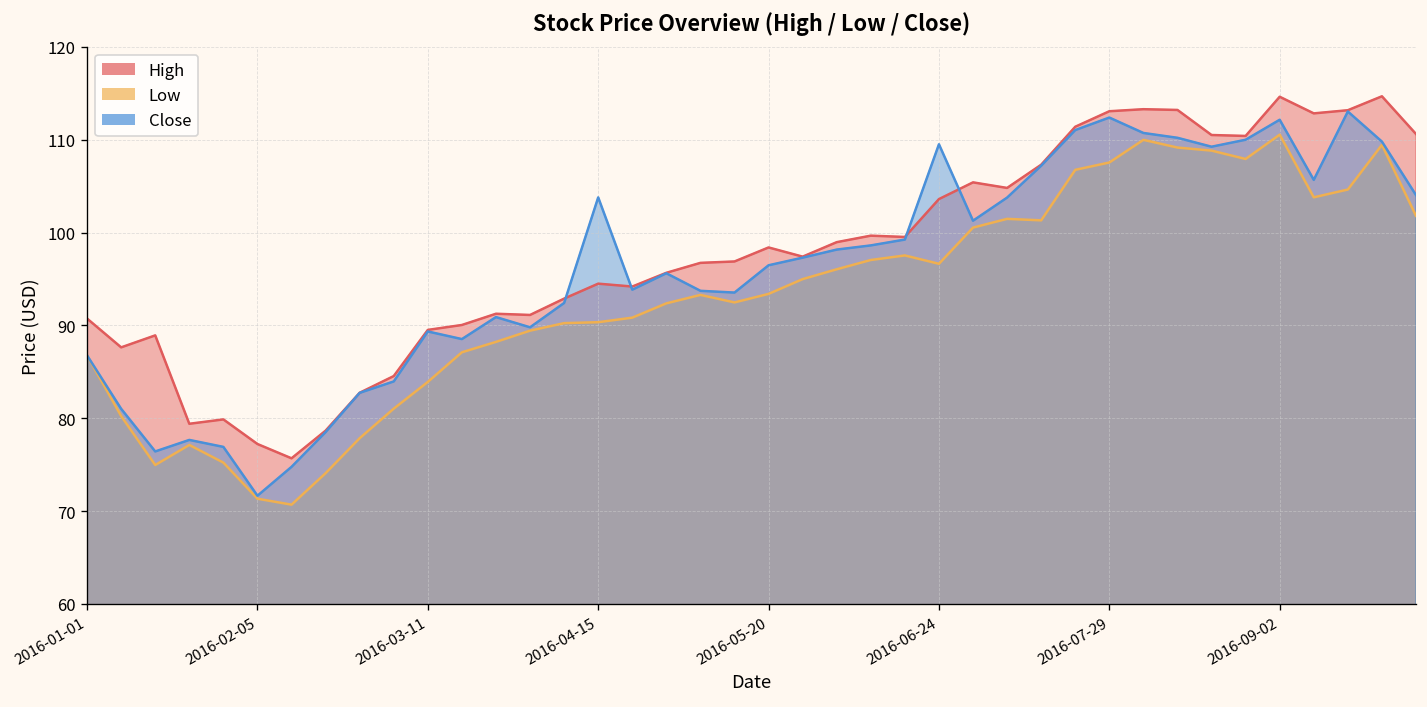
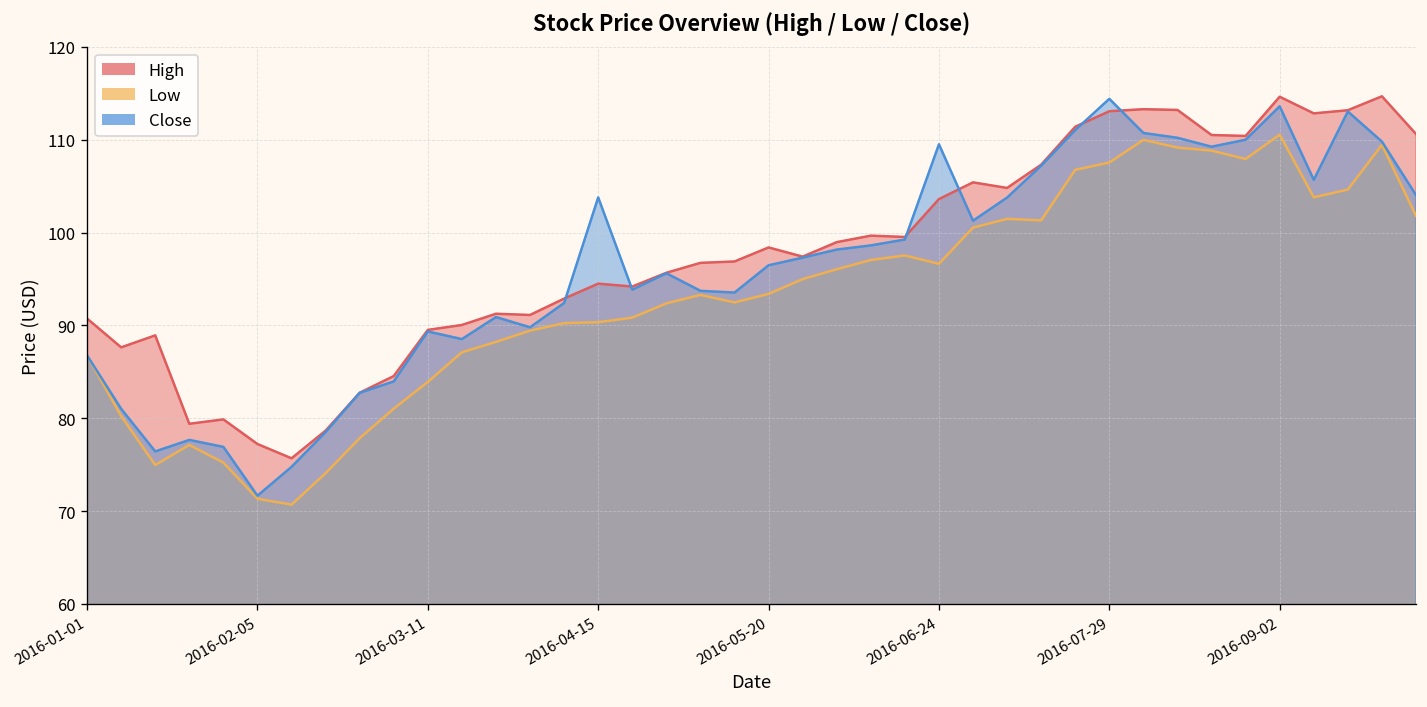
Close, 2016-07-29: 112 -> 114
Close, 2016-09-02: 112 -> 114
